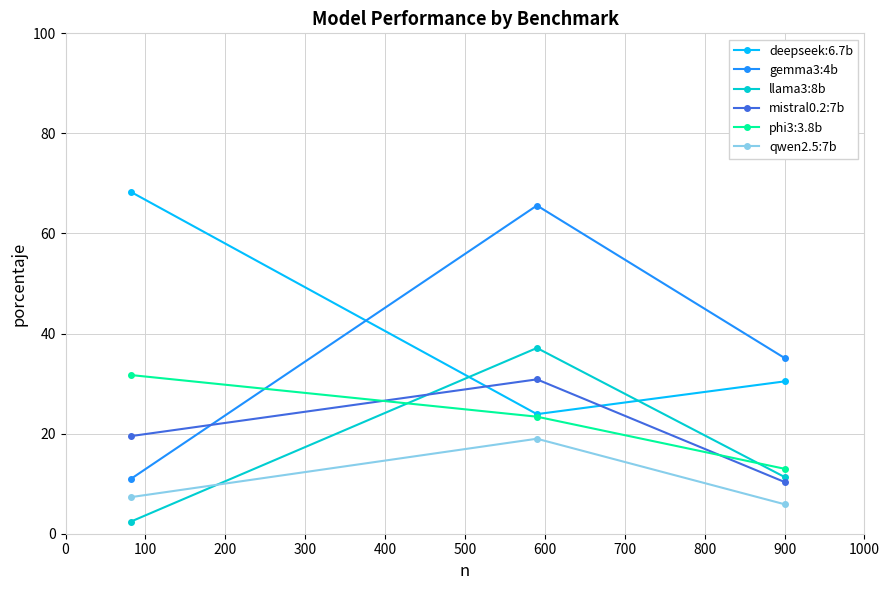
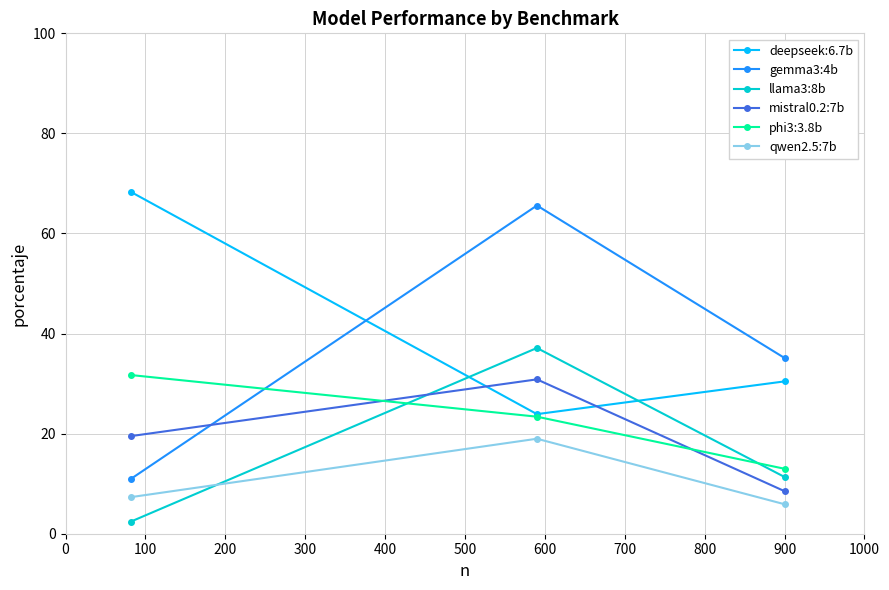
mistral0.2:7b, 900: 10 -> 8
